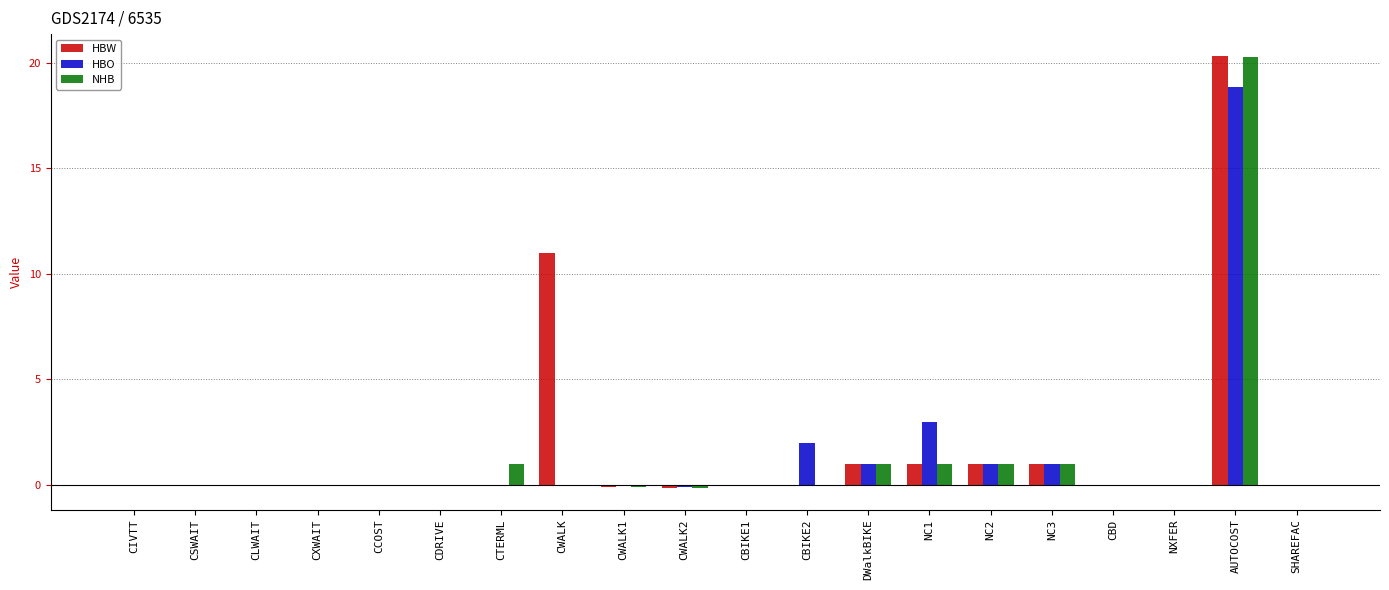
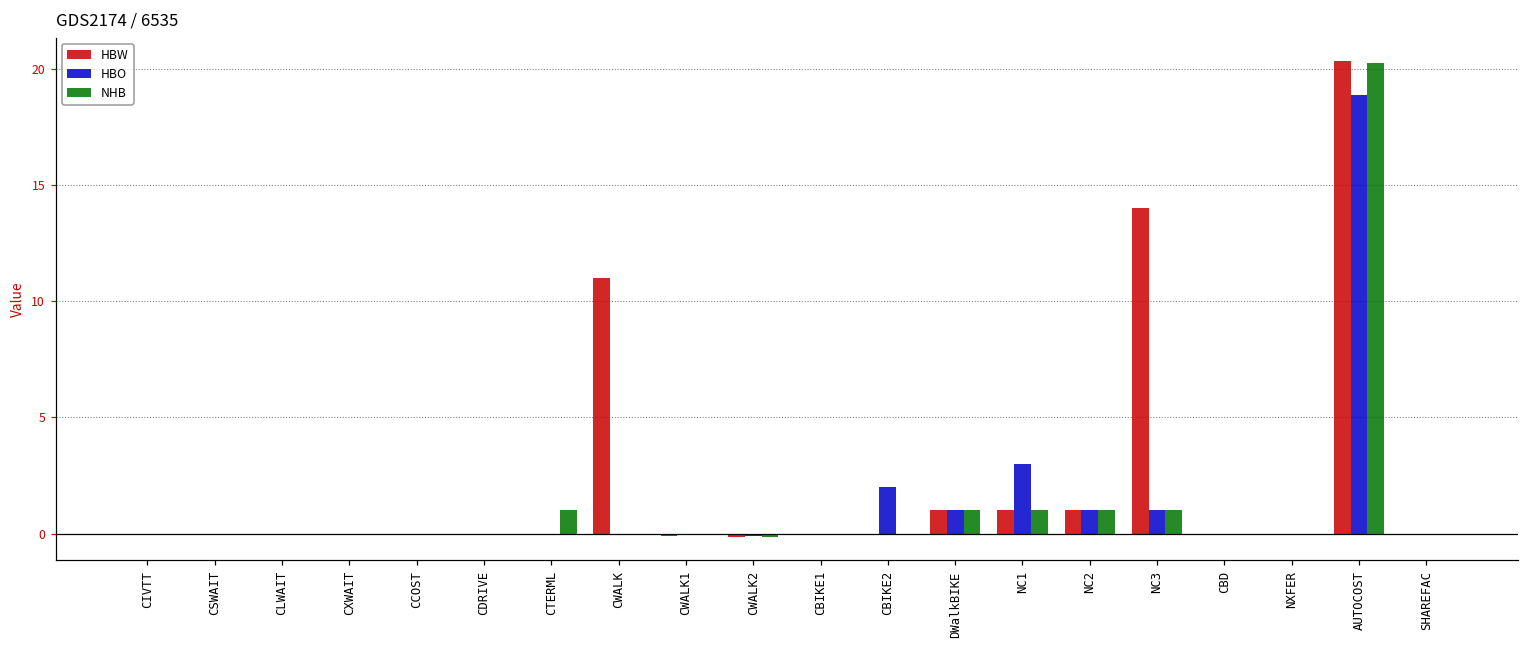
HBW, NC3: 1 -> 14
